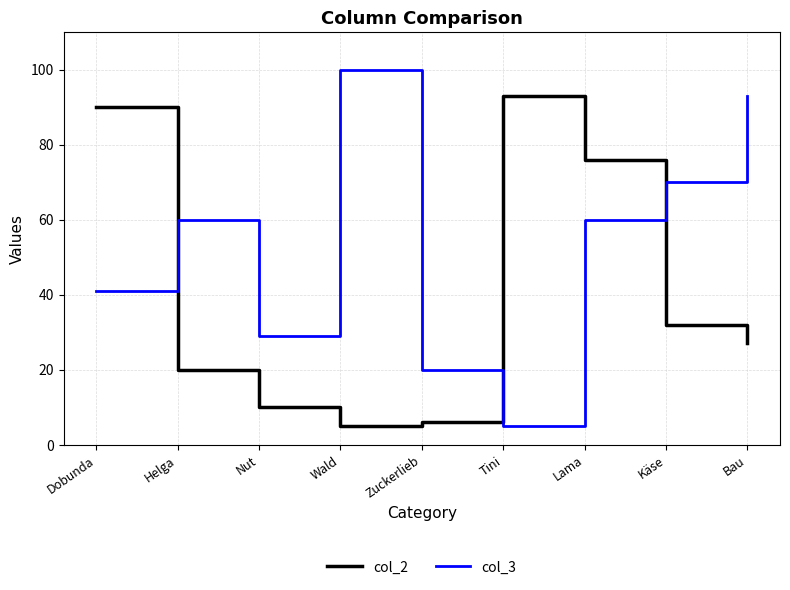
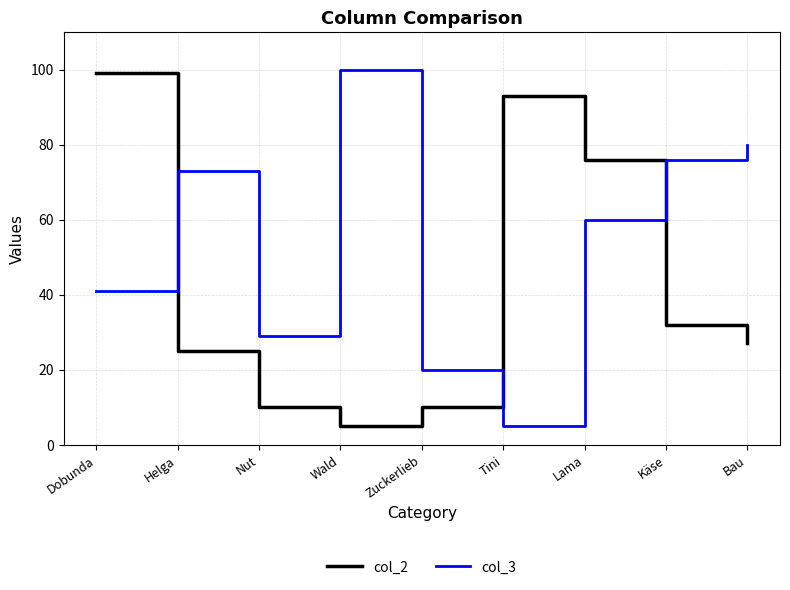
col_2, Dobunda: 90 -> 99
col_2, Helga: 20 -> 25
col_3, Helga: 60 -> 73
col_2, Zuckerlieb: 6 -> 10
col_3, Käse: 70 -> 76
col_3, Bau: 93 -> 80
